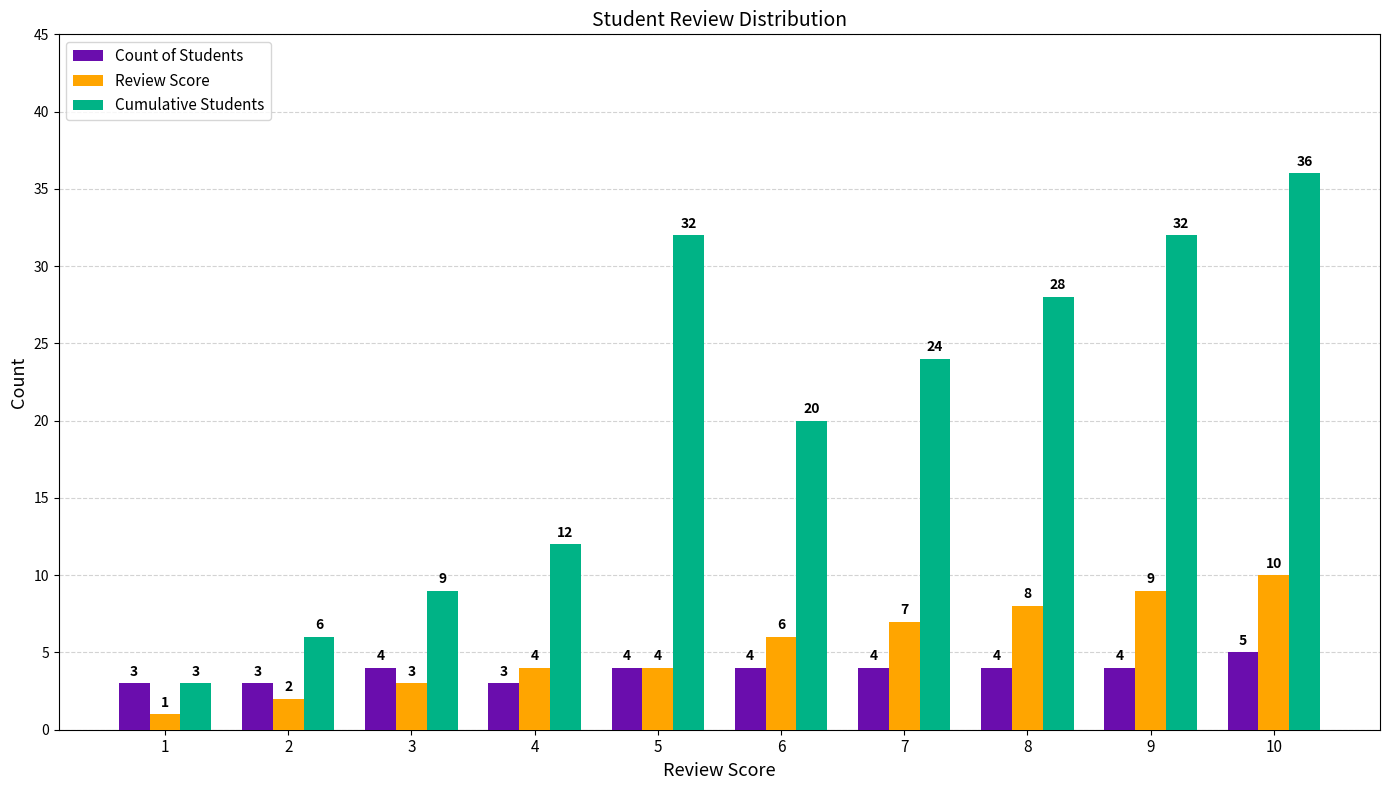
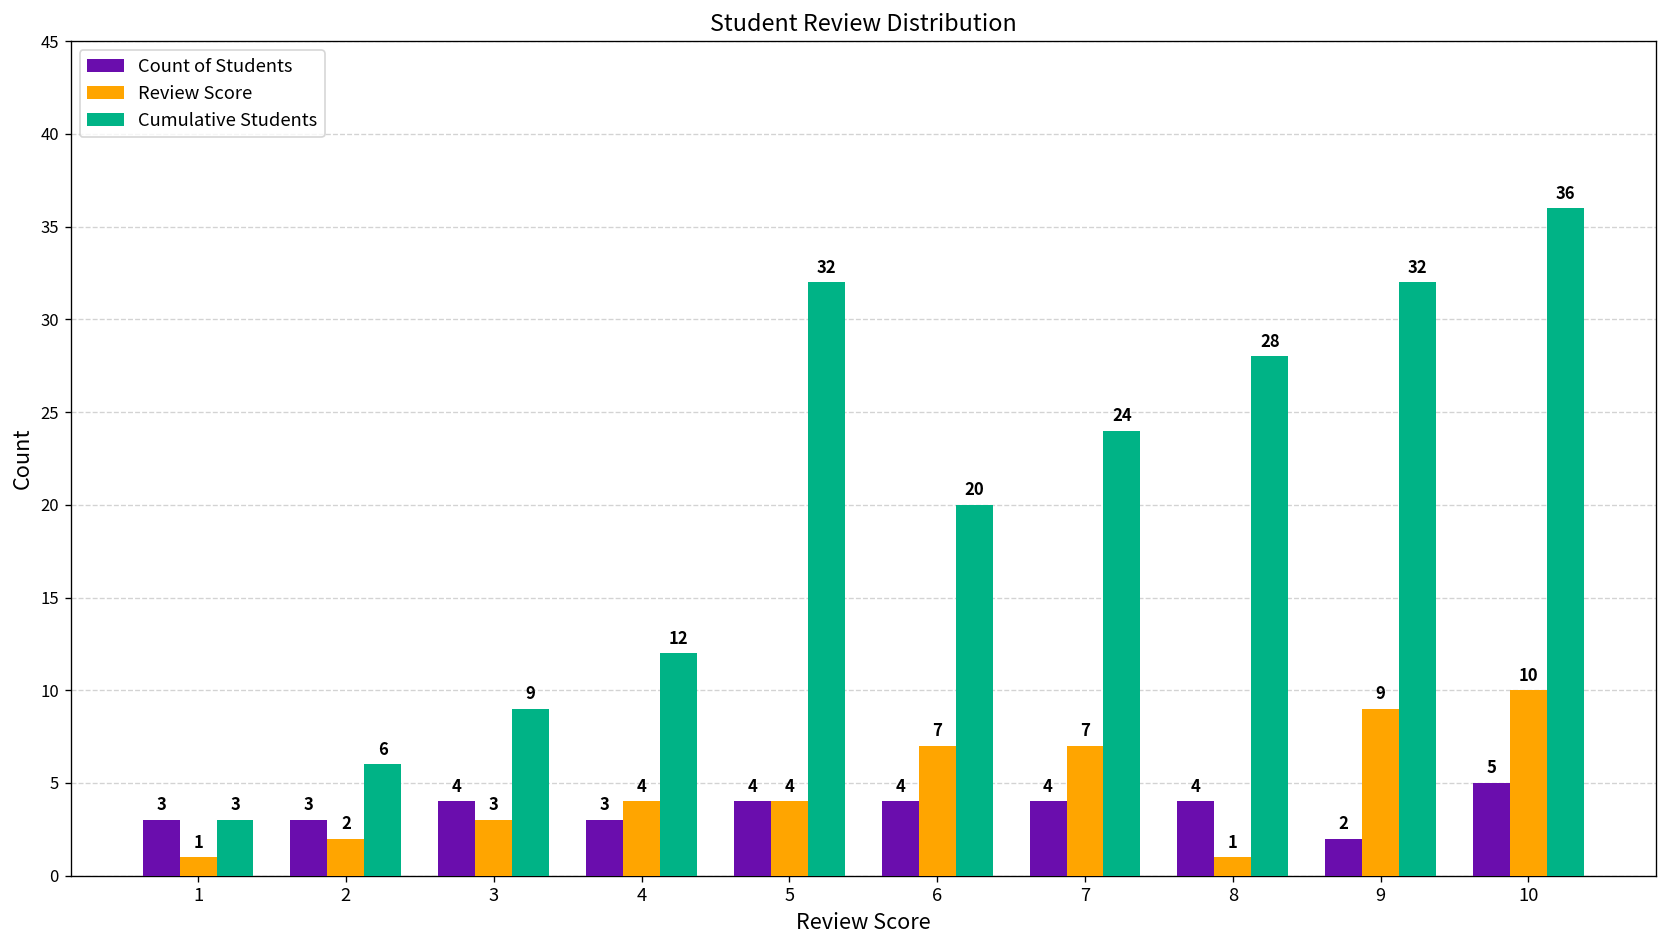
Review Score, 6: 6 -> 7
Review Score, 8: 8 -> 1
Count of Students, 9: 4 -> 2
